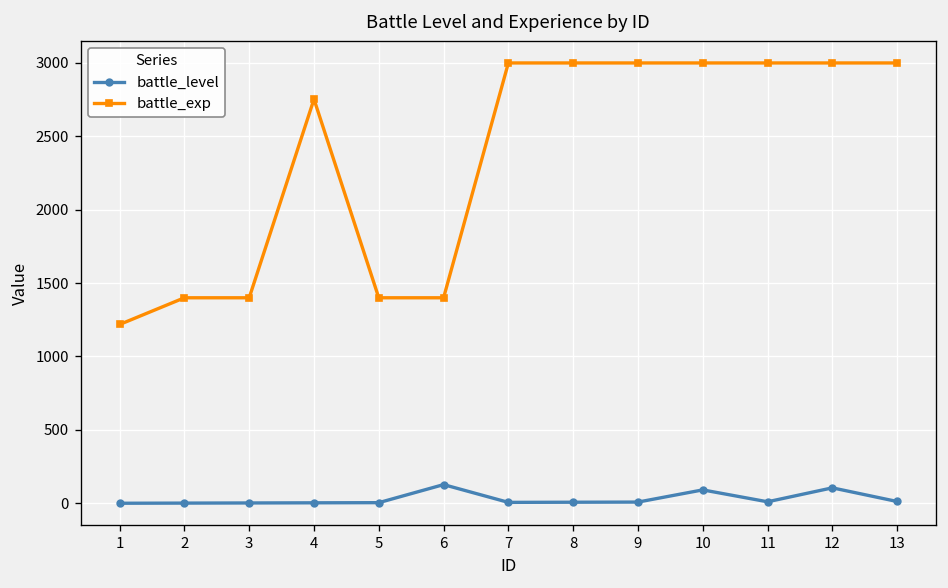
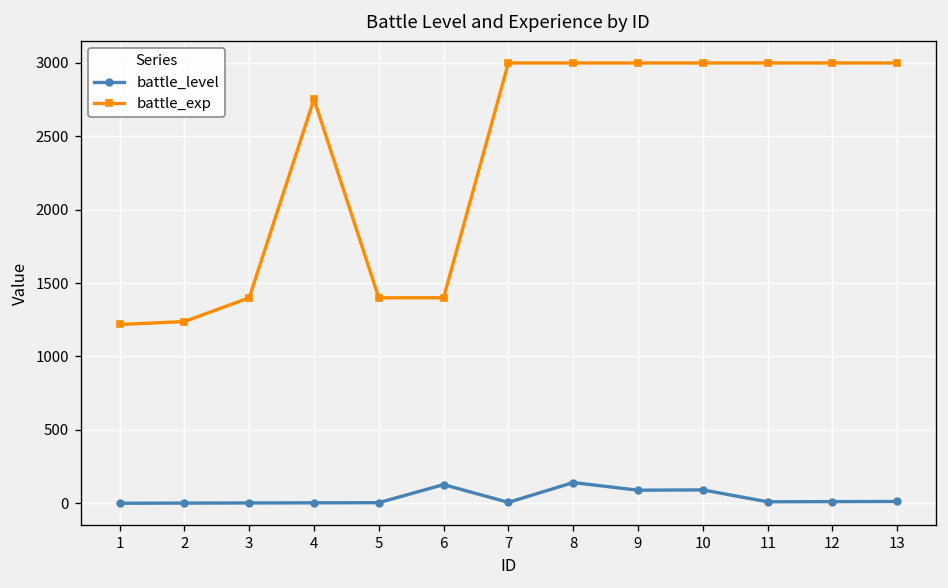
battle_exp, 2: 1400 -> 1240
battle_level, 8: 10 -> 140
battle_level, 9: 10 -> 90
battle_level, 12: 110 -> 10
